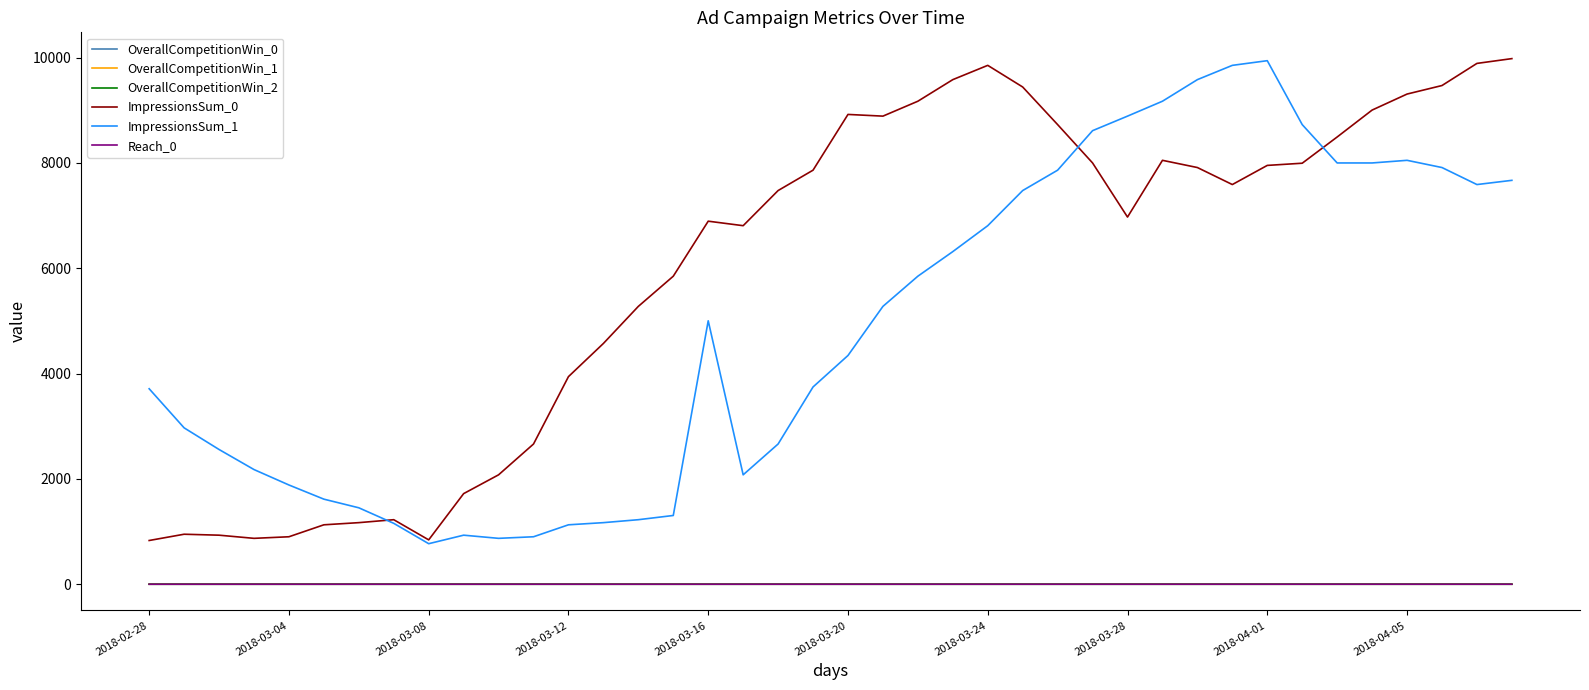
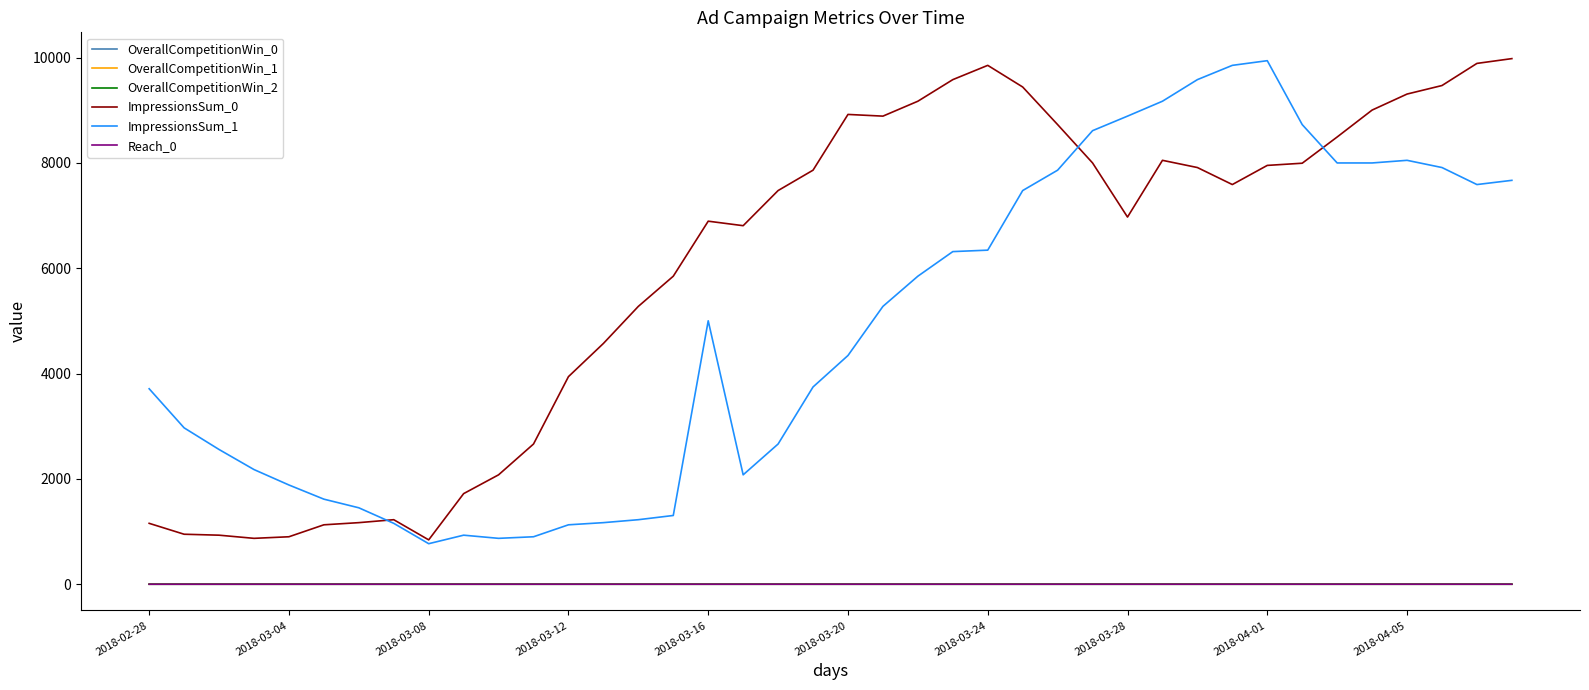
ImpressionsSum_0, 2018-02-28: 800 -> 1200
ImpressionsSum_1, 2018-03-24: 6800 -> 6300
